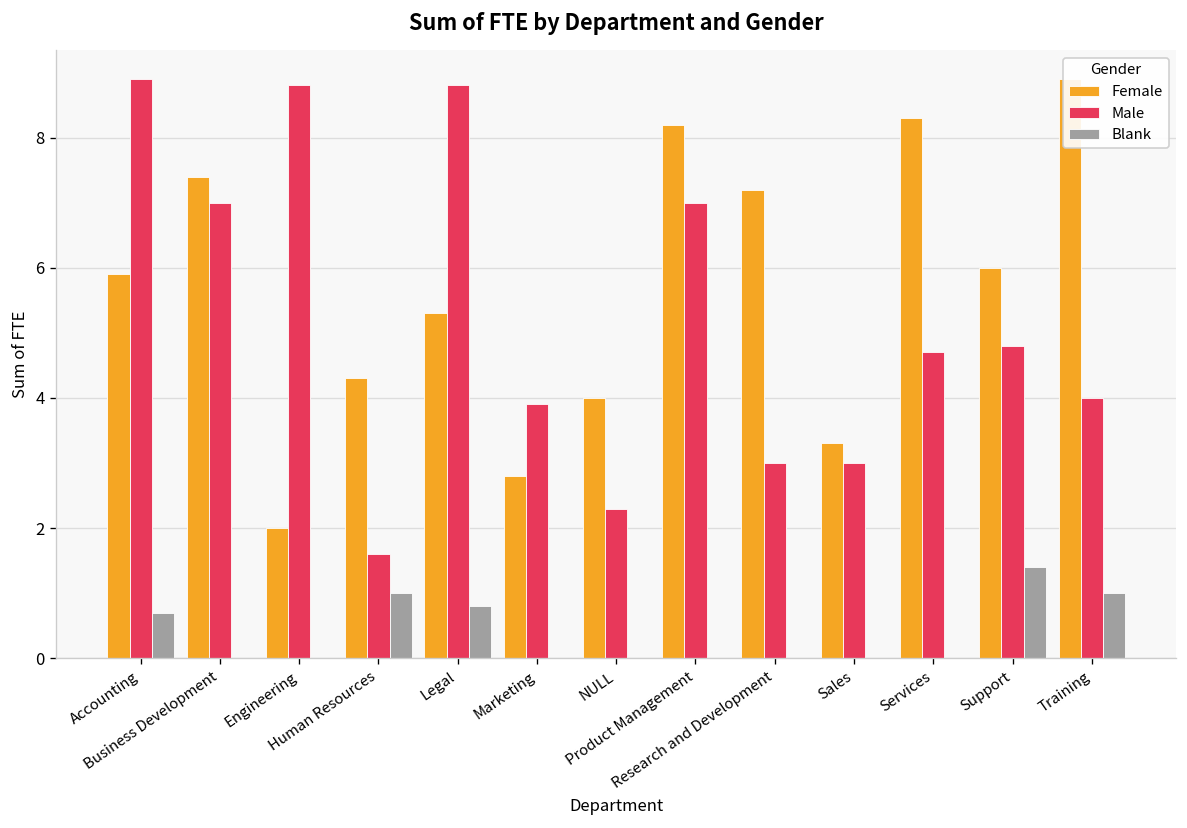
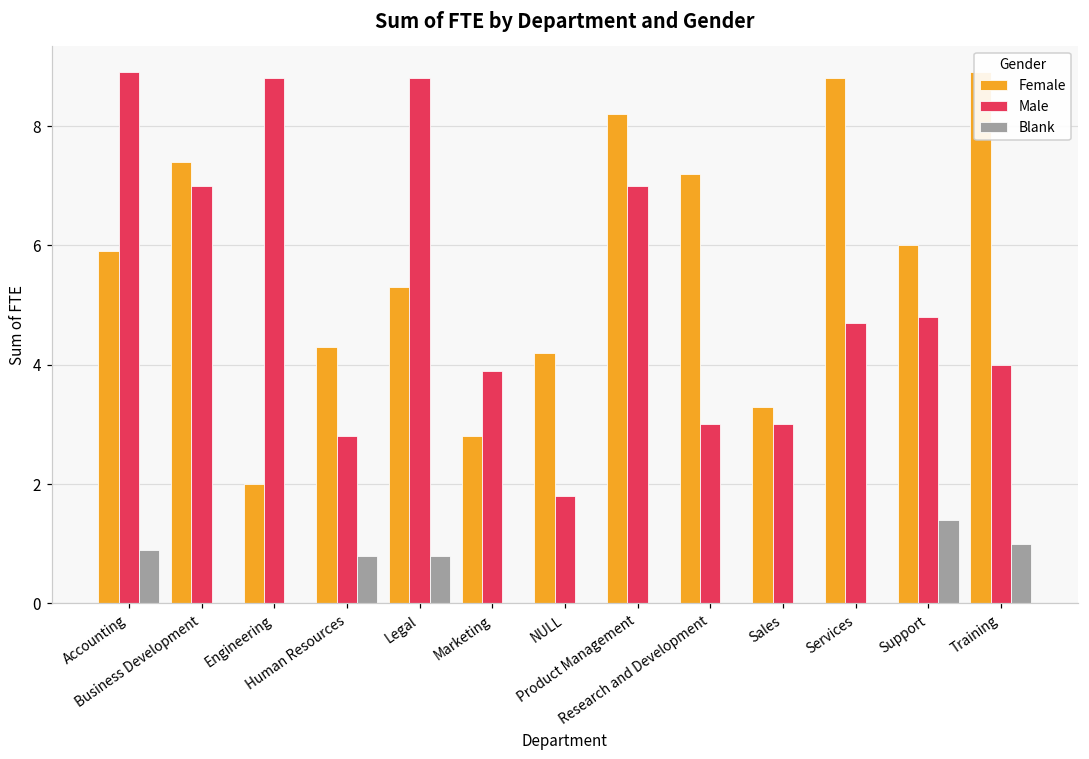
Blank, Accounting: 0.7 -> 0.9
Male, Human Resources: 1.6 -> 2.8
Blank, Human Resources: 1.0 -> 0.8
Female, NULL: 4.0 -> 4.2
Male, NULL: 2.3 -> 1.8
Female, Services: 8.3 -> 8.8
